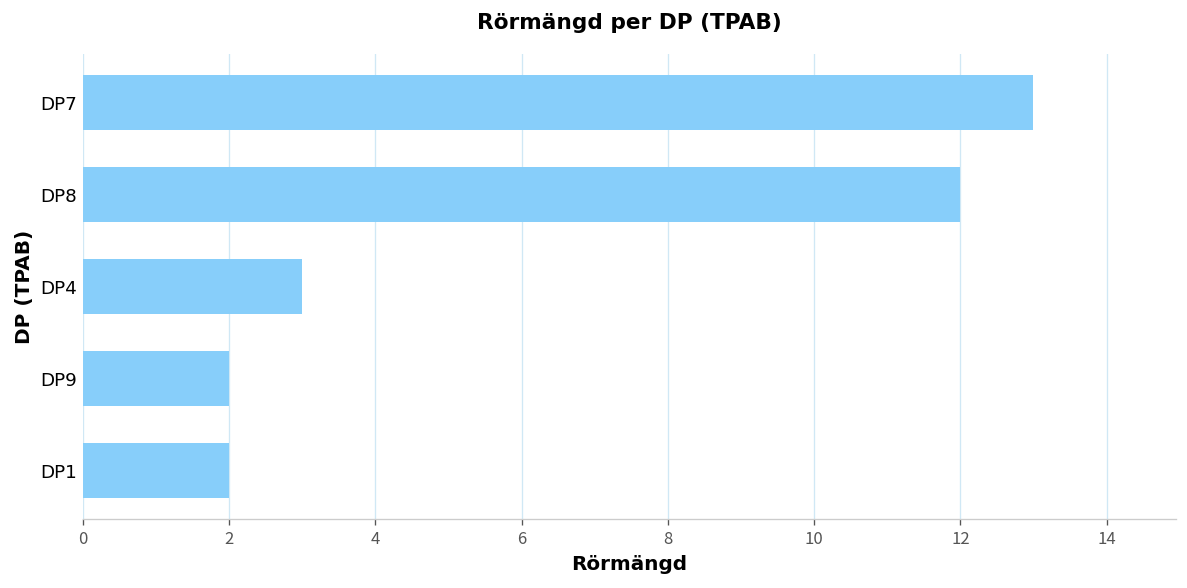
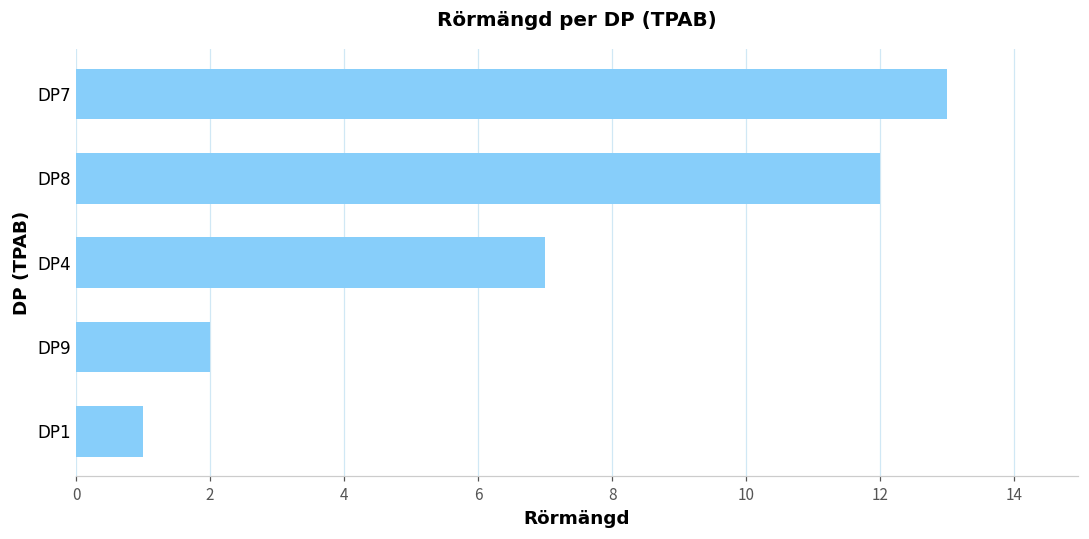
DP4: 3 -> 7
DP1: 2 -> 1
